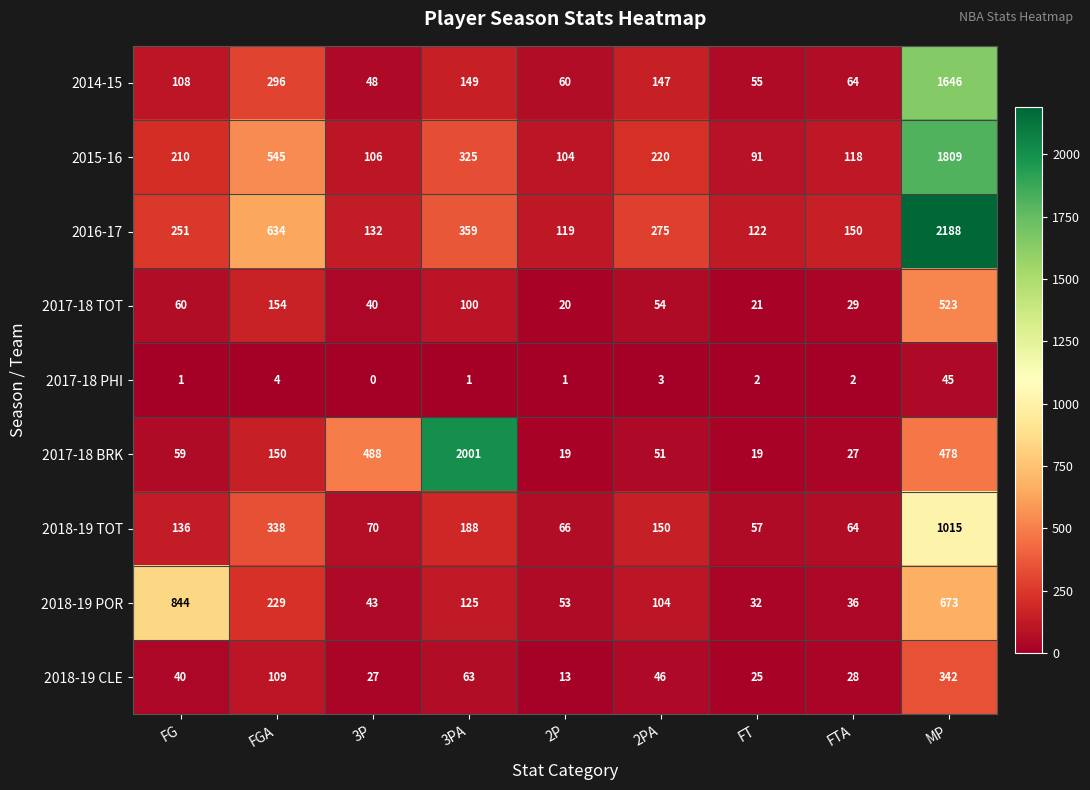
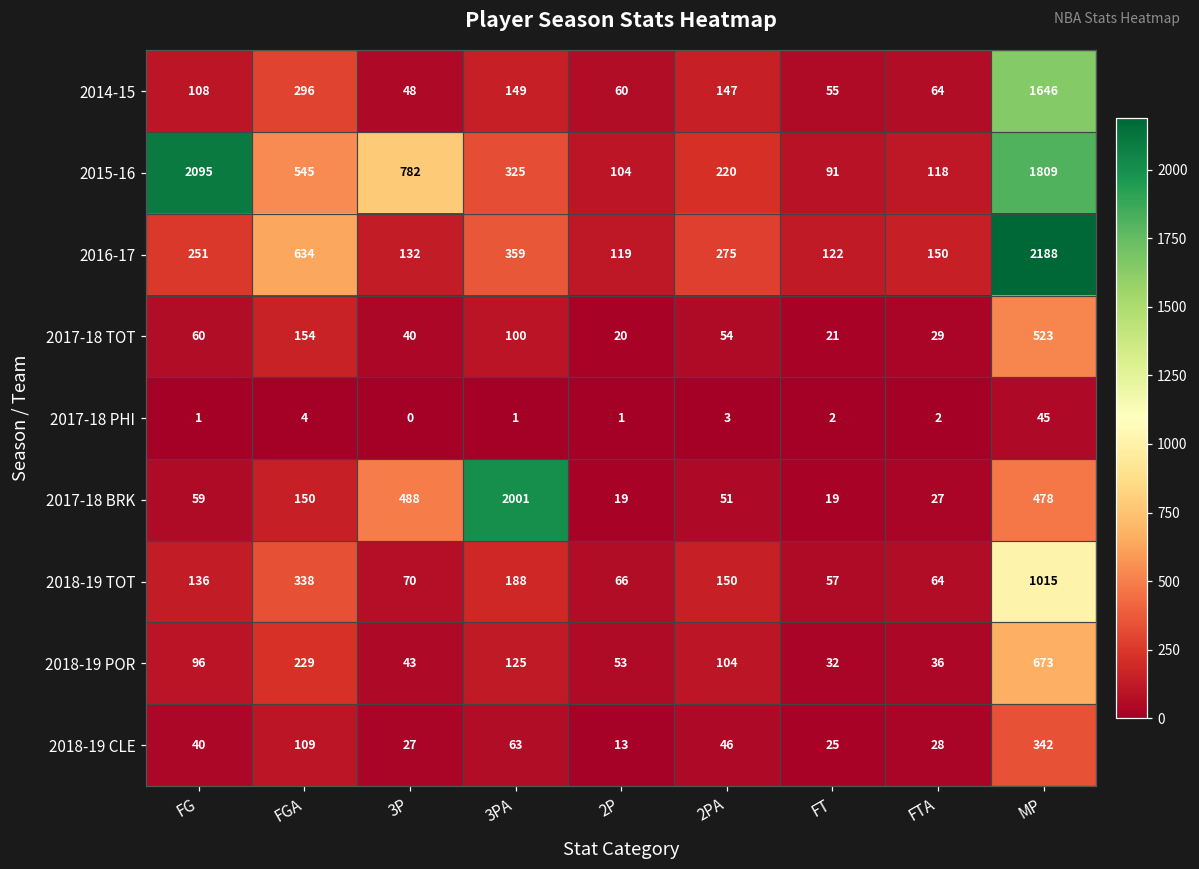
2015-16, FG: 210 -> 2095
2015-16, 3P: 106 -> 782
2018-19 POR, FG: 844 -> 96
